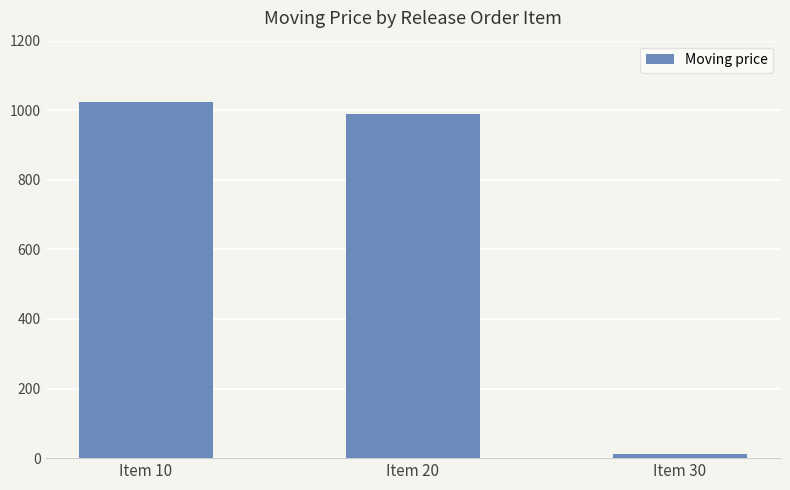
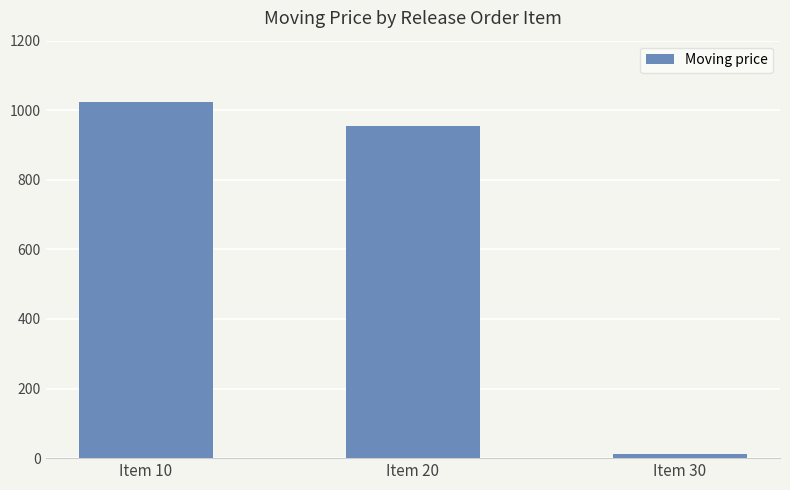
Item 20: 990 -> 950
